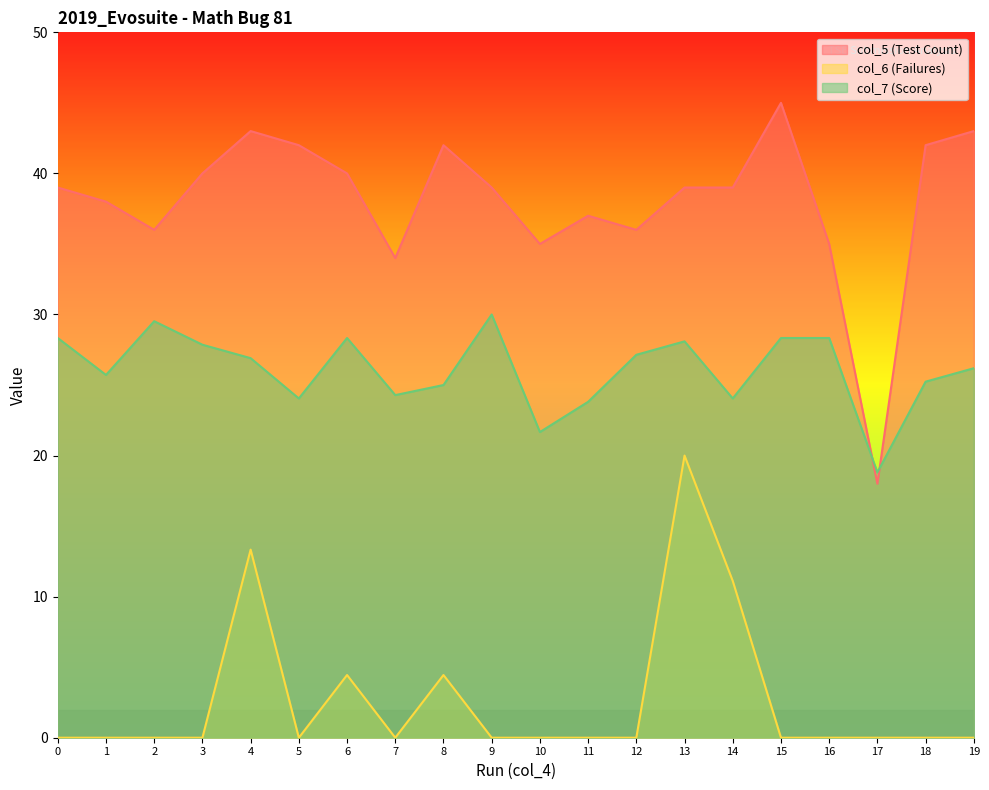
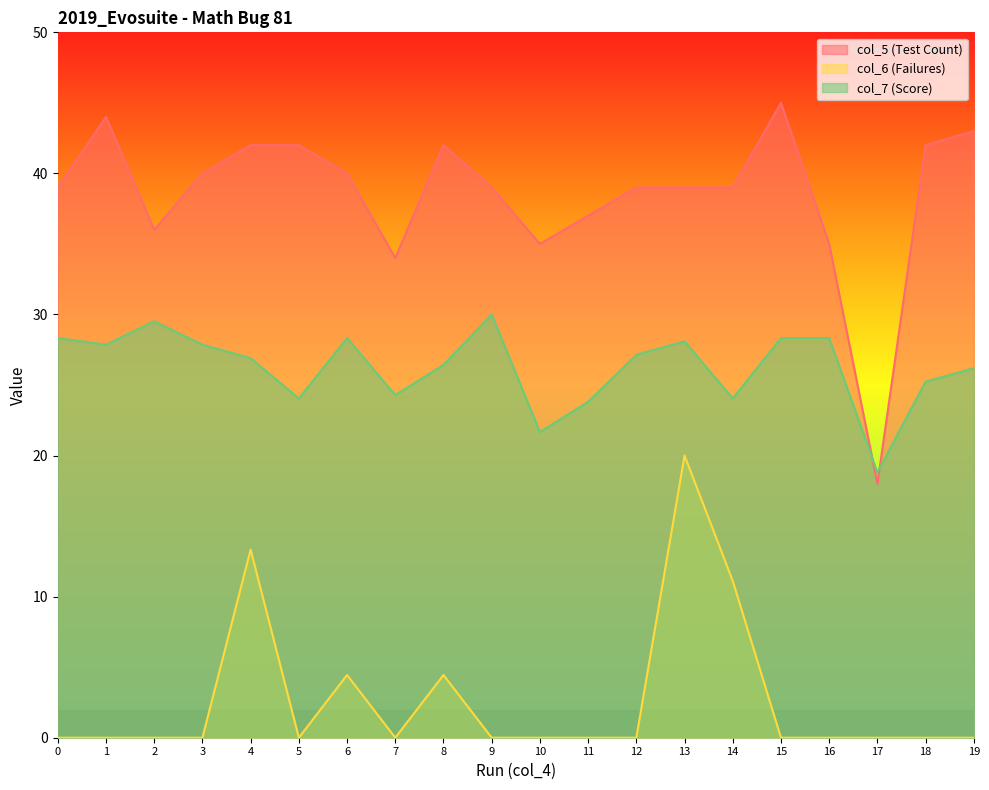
col_5 (Test Count), 1: 38 -> 44
col_7 (Score), 1: 25.7 -> 27.9
col_5 (Test Count), 4: 43 -> 42
col_7 (Score), 8: 25.0 -> 26.4
col_5 (Test Count), 12: 36 -> 39
